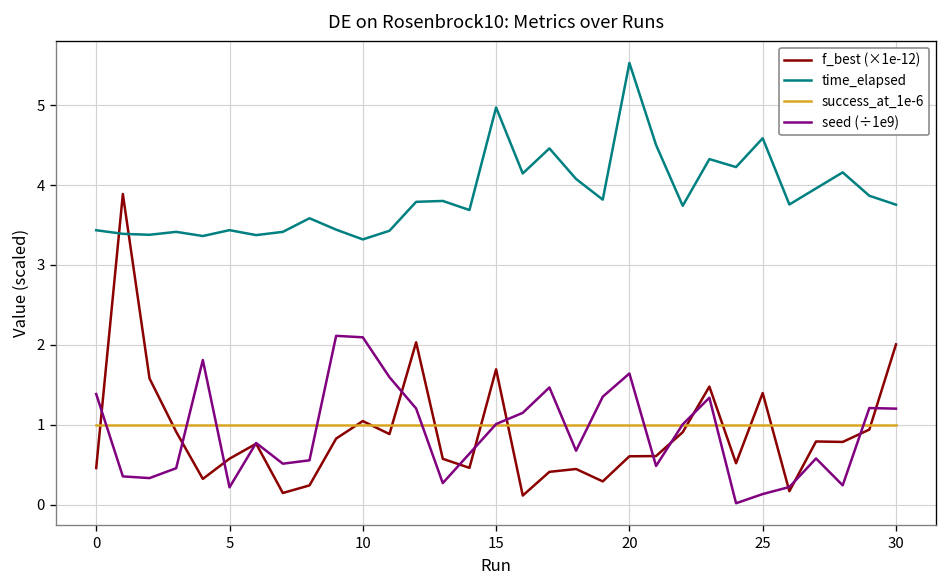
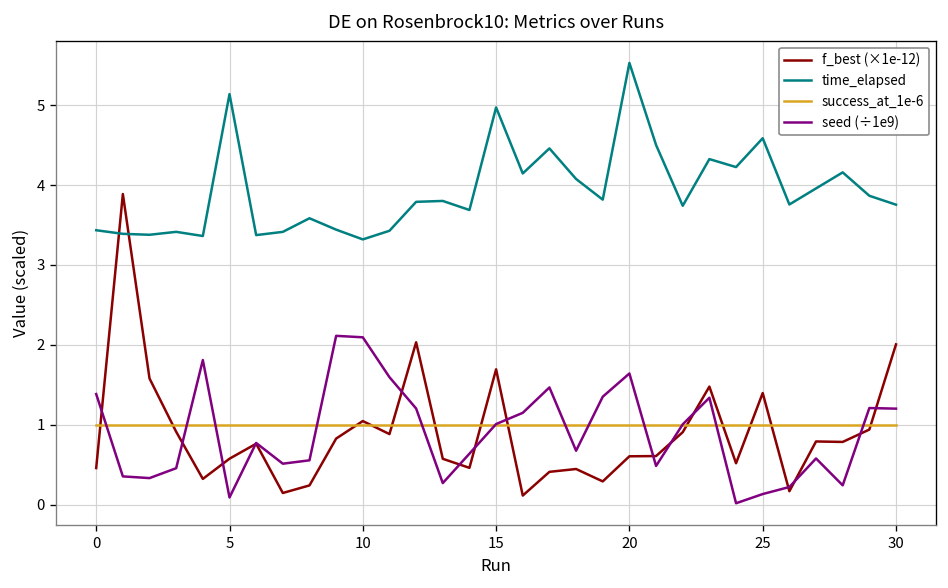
time_elapsed, 5: 3.4 -> 5.1
seed (÷1e9), 5: 0.2 -> 0.1
